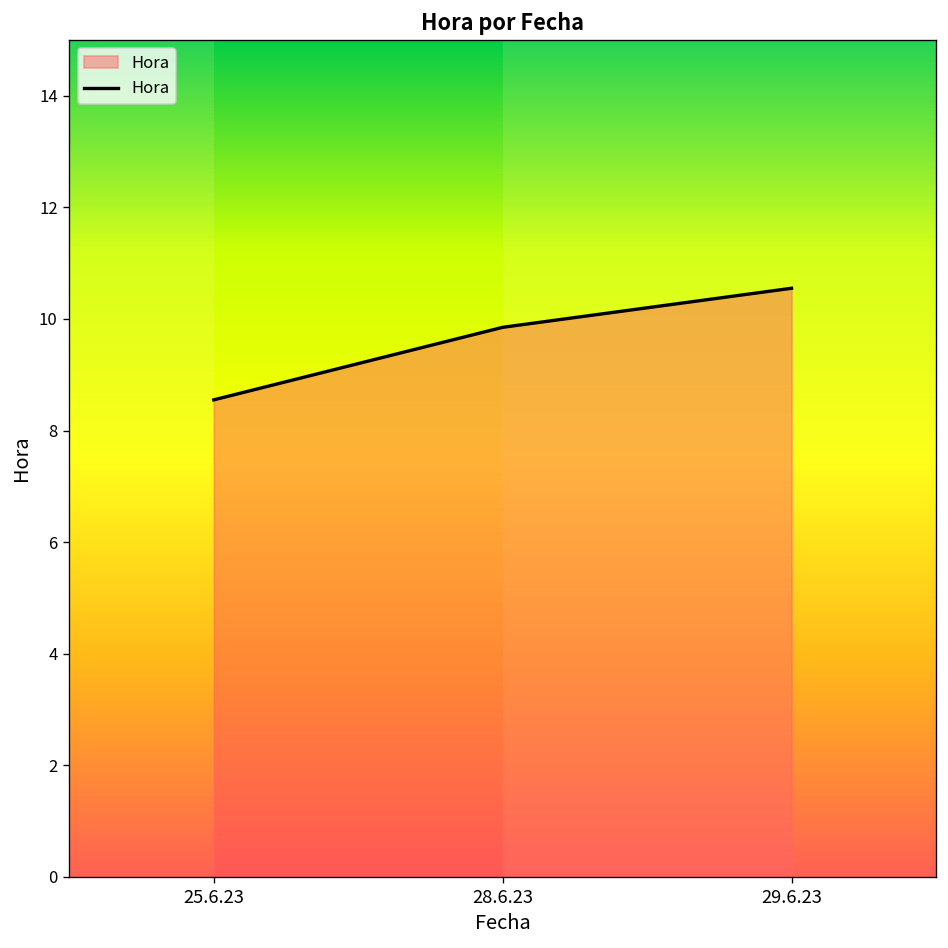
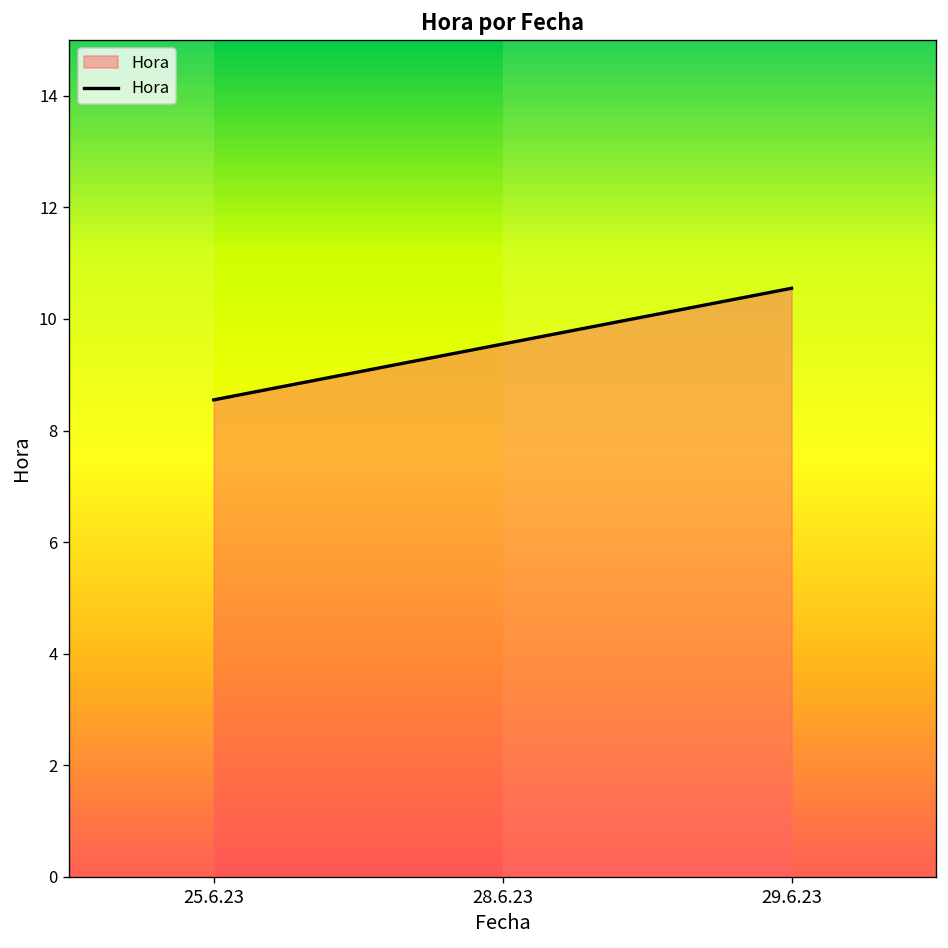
28.6.23: 9.9 -> 9.6
